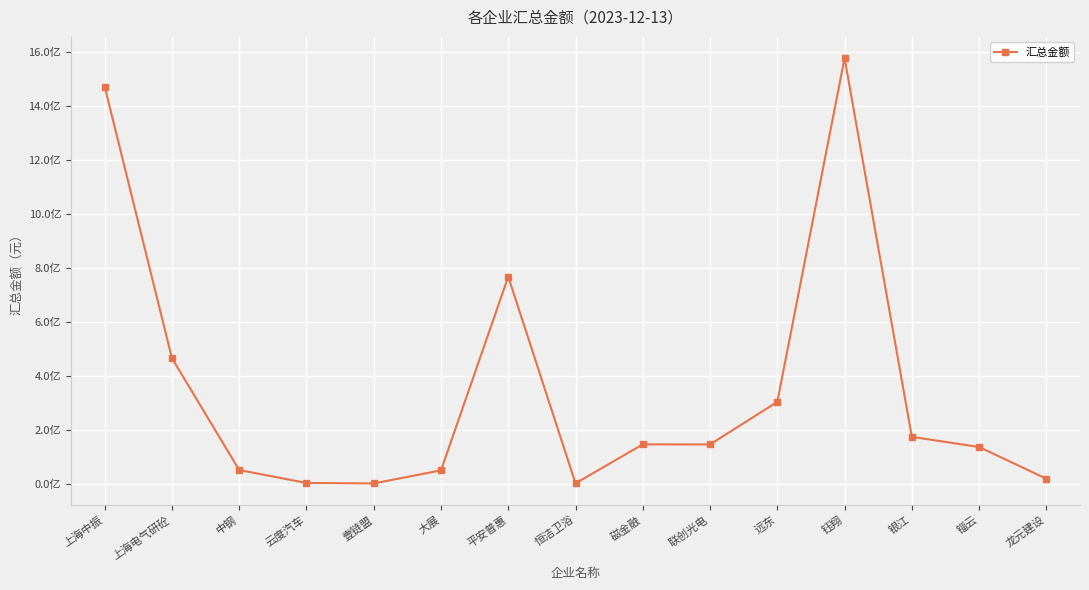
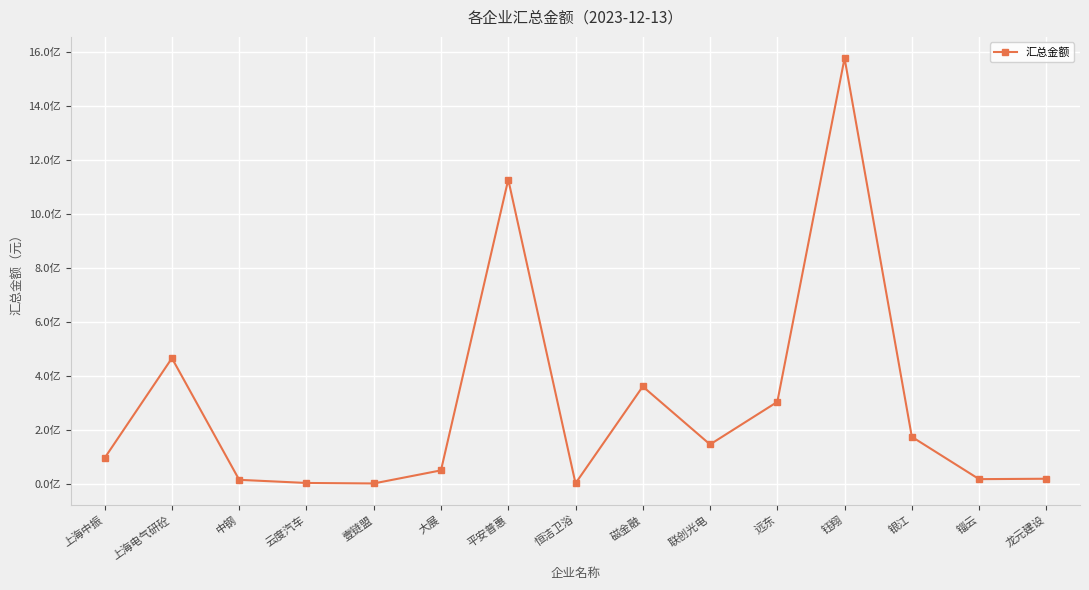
上海中振: 14.7亿 -> 1.0亿
中钢: 0.5亿 -> 0.1亿
平安普惠: 7.7亿 -> 11.3亿
磁金融: 1.5亿 -> 3.6亿
锱云: 1.4亿 -> 0.2亿
